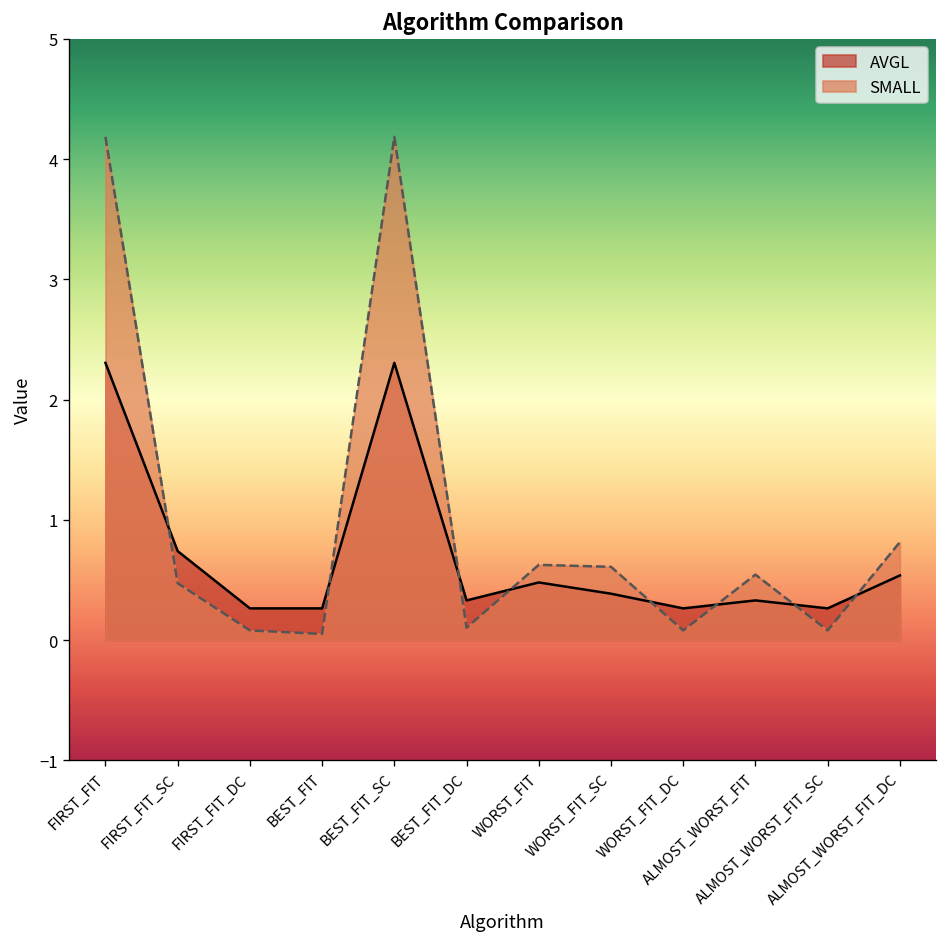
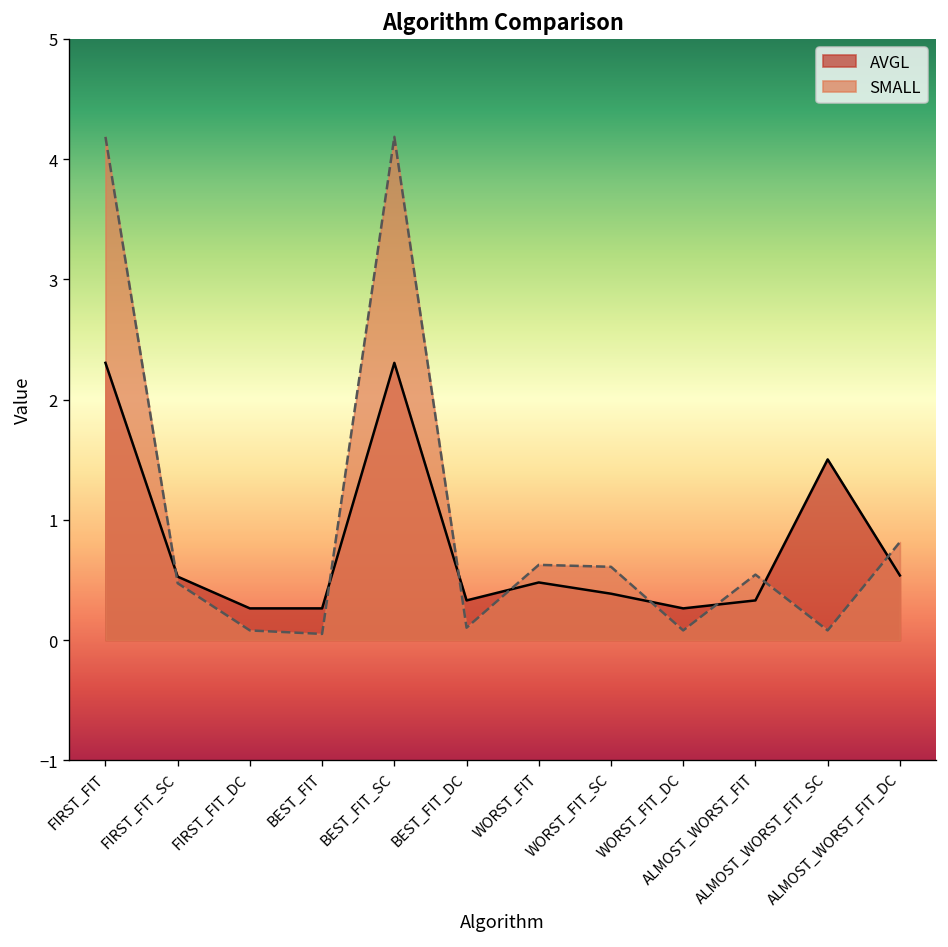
AVGL, FIRST_FIT_SC: 0.74 -> 0.53
AVGL, ALMOST_WORST_FIT_SC: 0.26 -> 1.50
